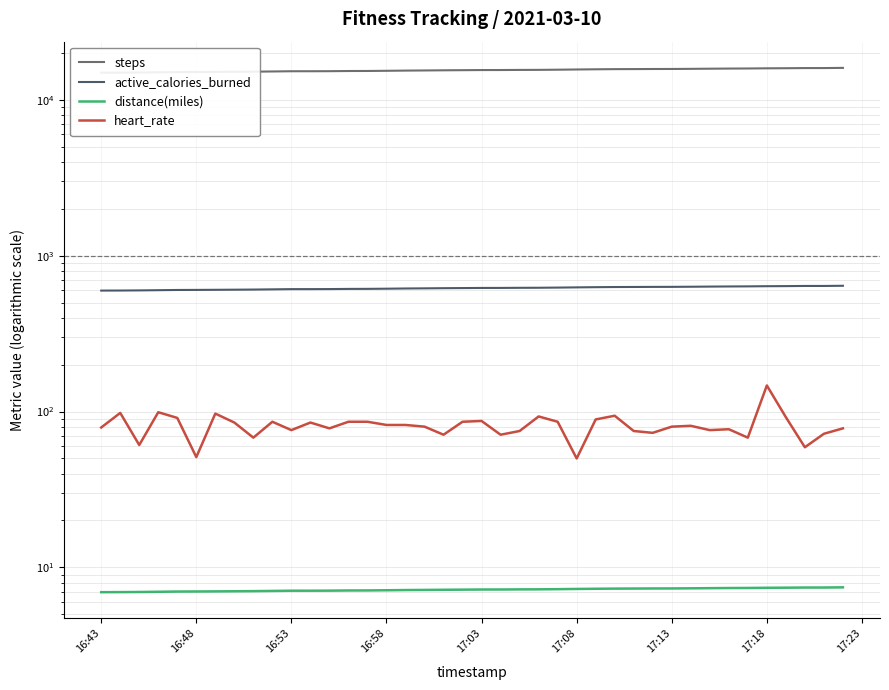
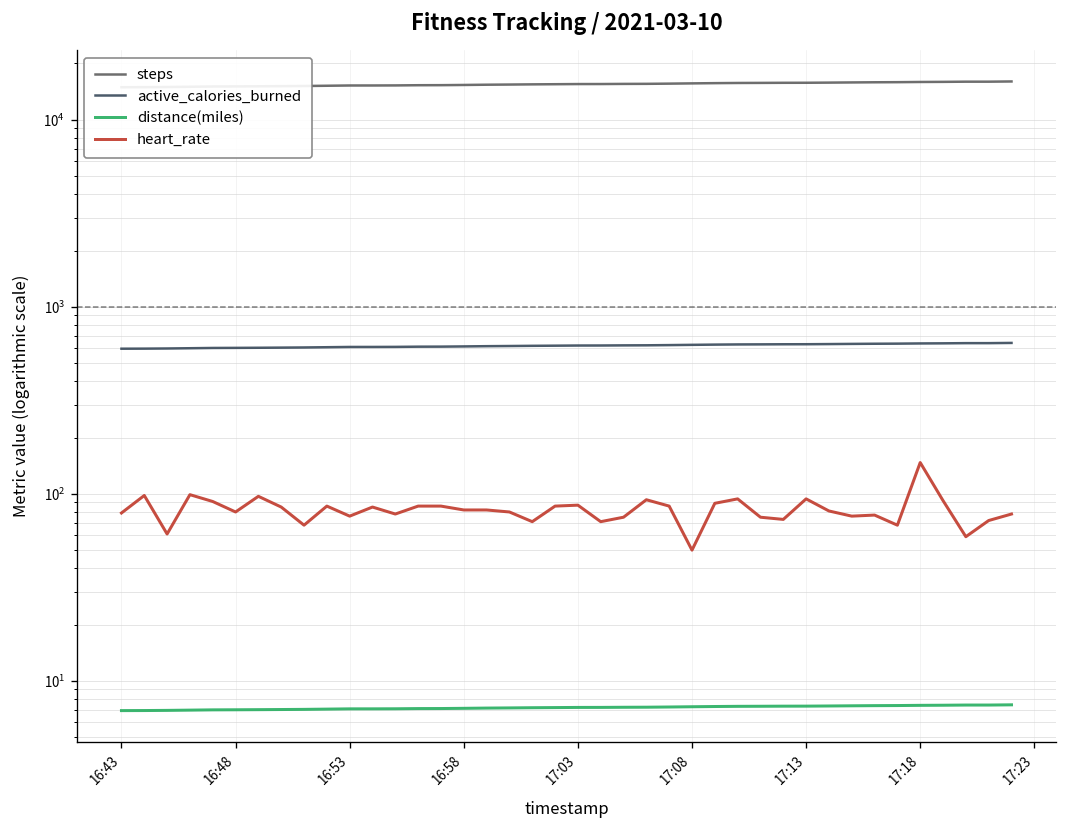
heart_rate, 16:48: 51 -> 80
heart_rate, 17:13: 80 -> 90
